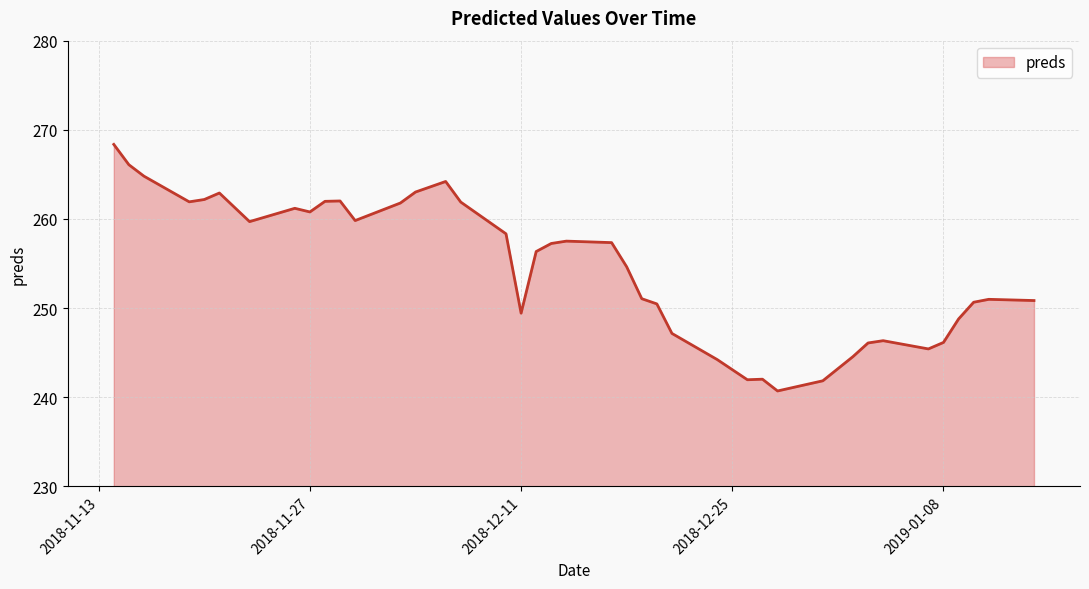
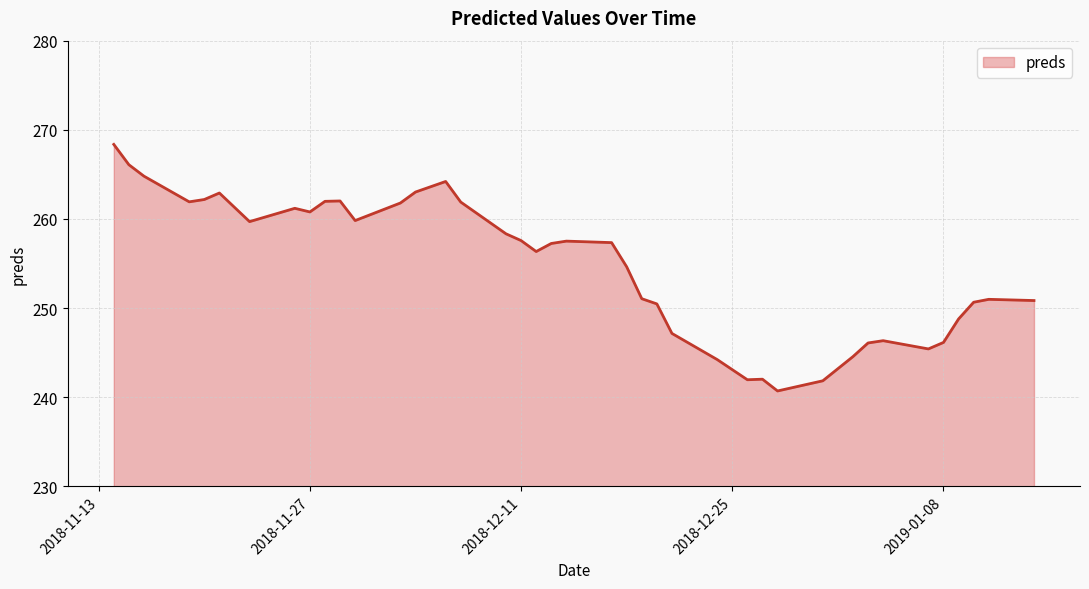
2018-12-11: 249 -> 258
